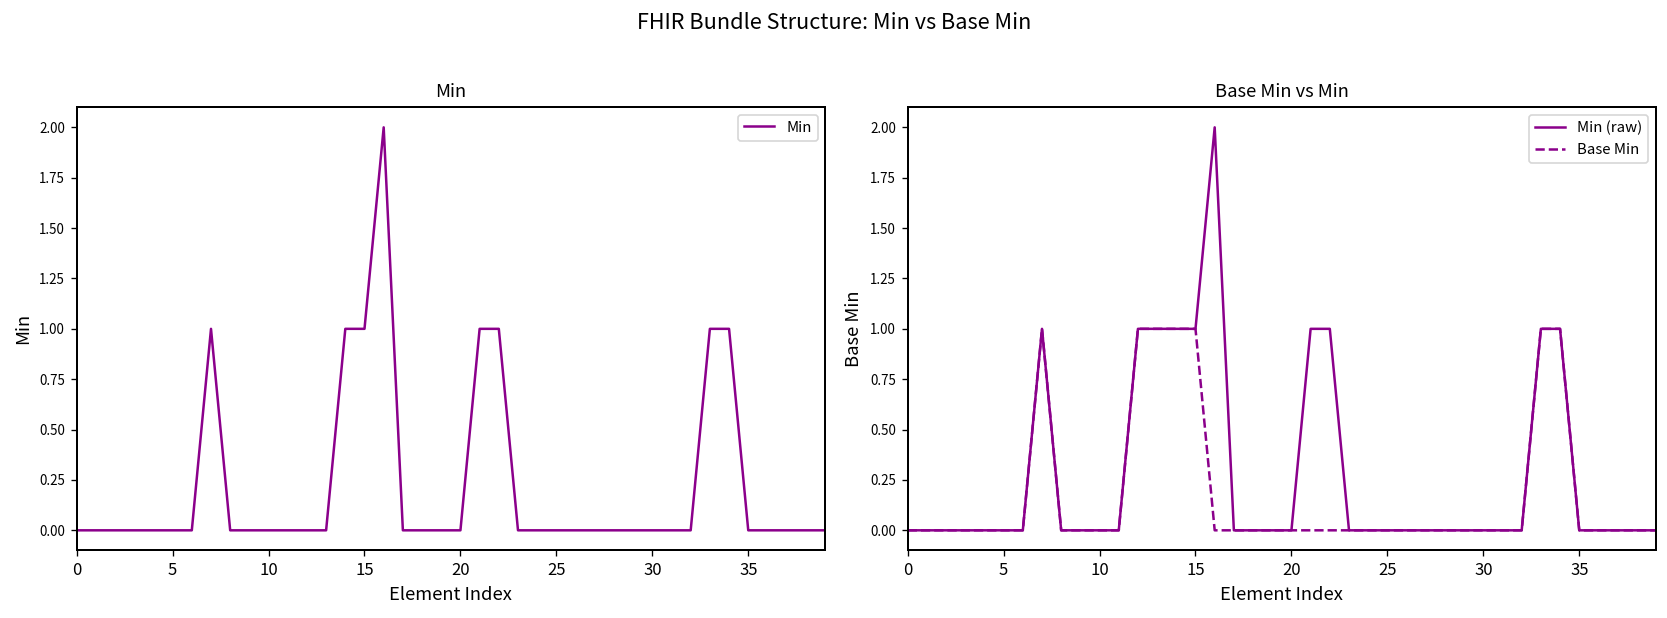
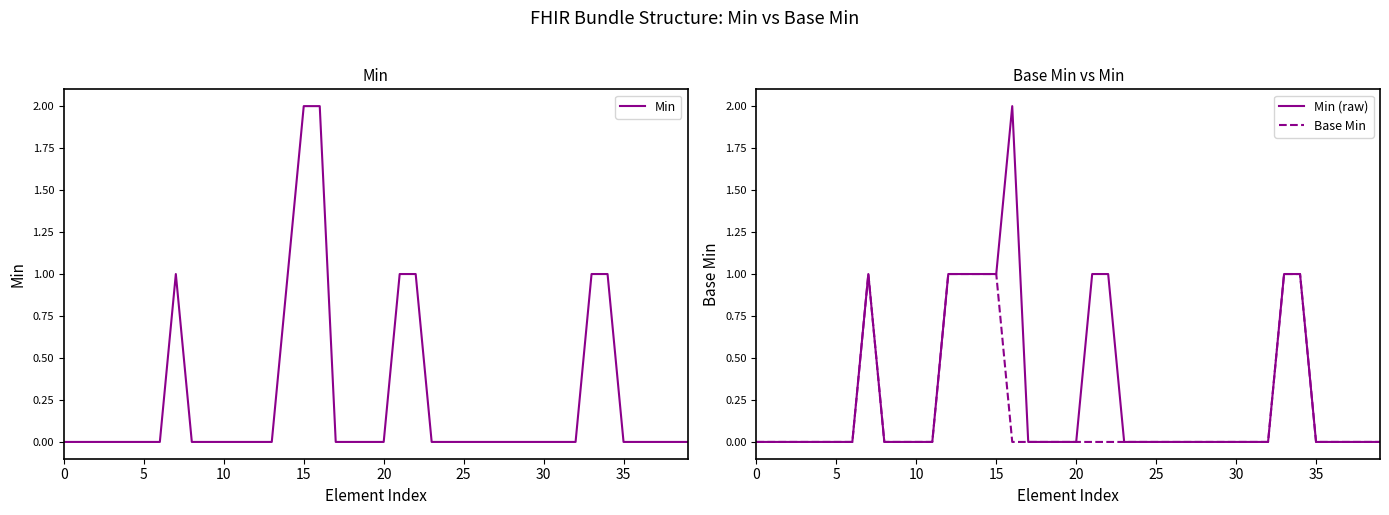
Min, 15: 1 -> 2
